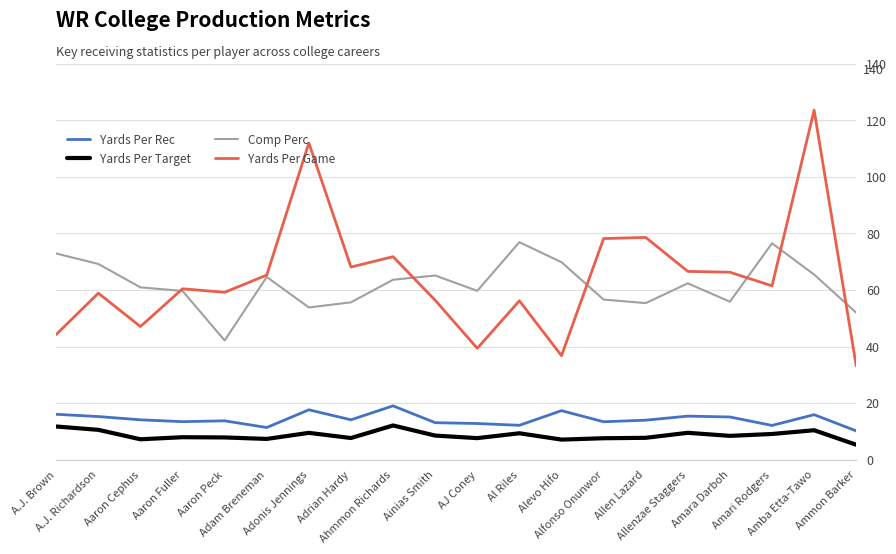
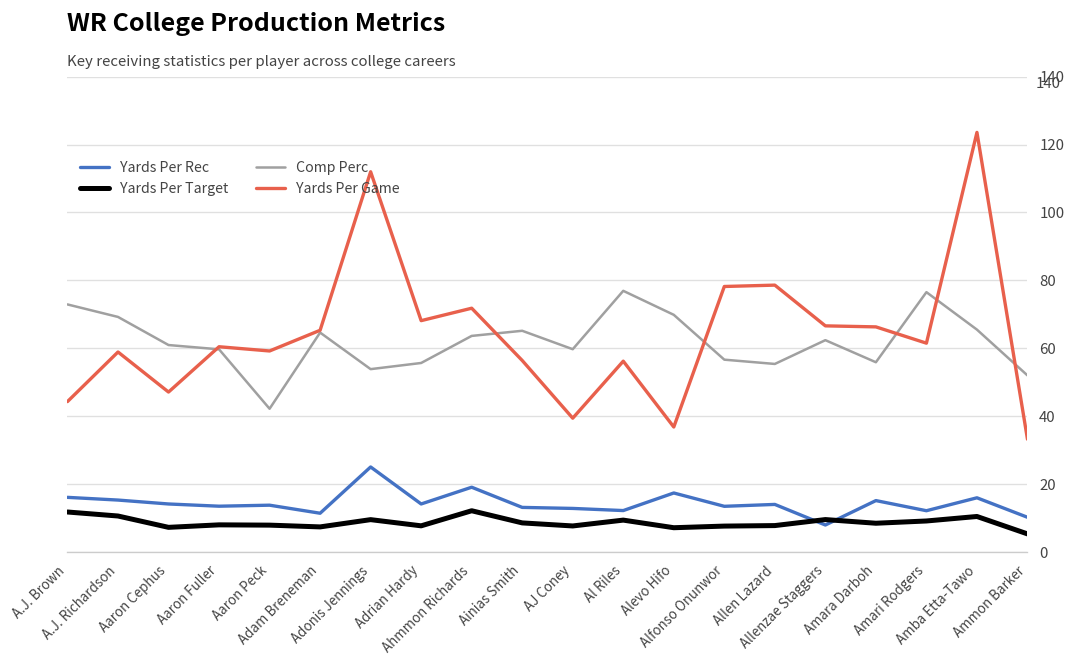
Yards Per Rec, Adonis Jennings: 18 -> 25
Yards Per Rec, Allenzae Staggers: 15 -> 8
